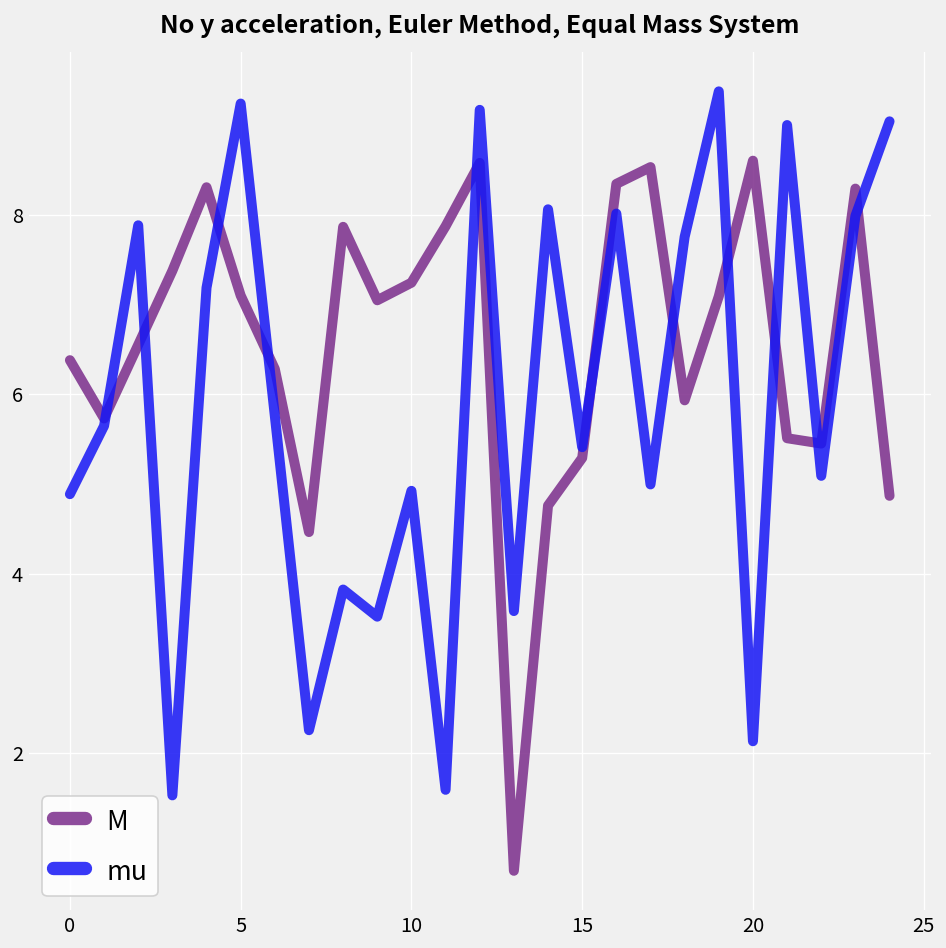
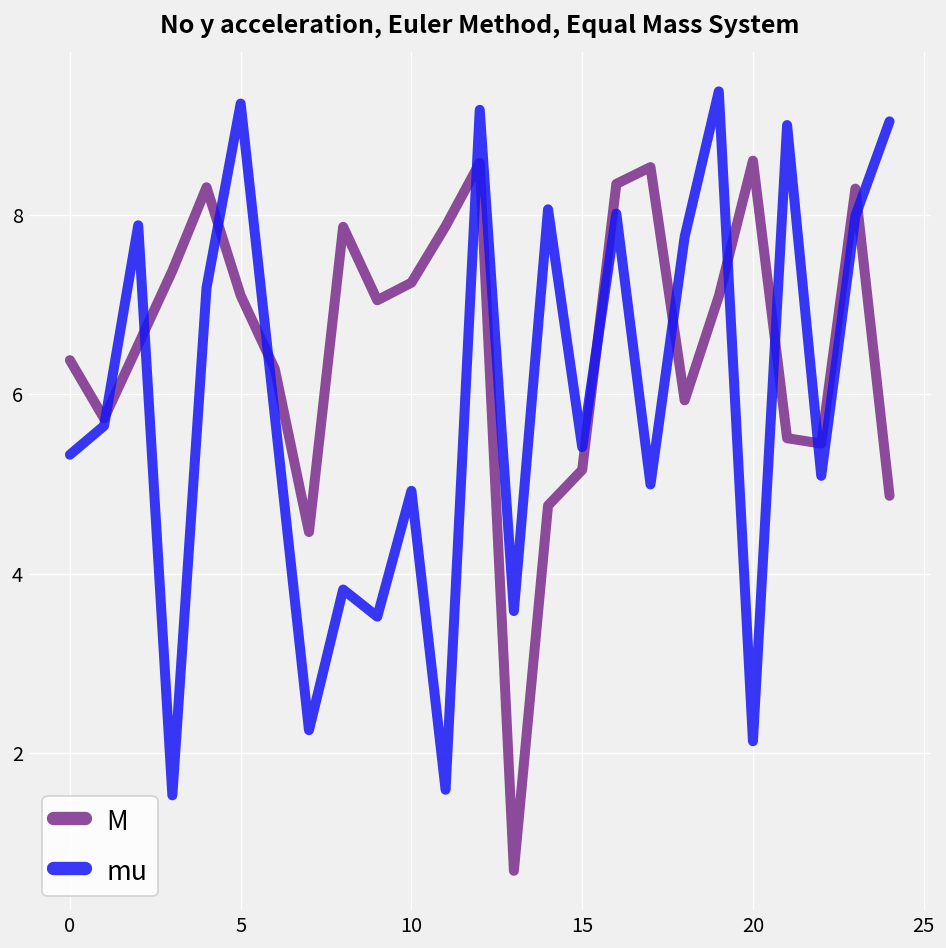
mu, 0: 4.9 -> 5.3
M, 15: 5.3 -> 5.2
